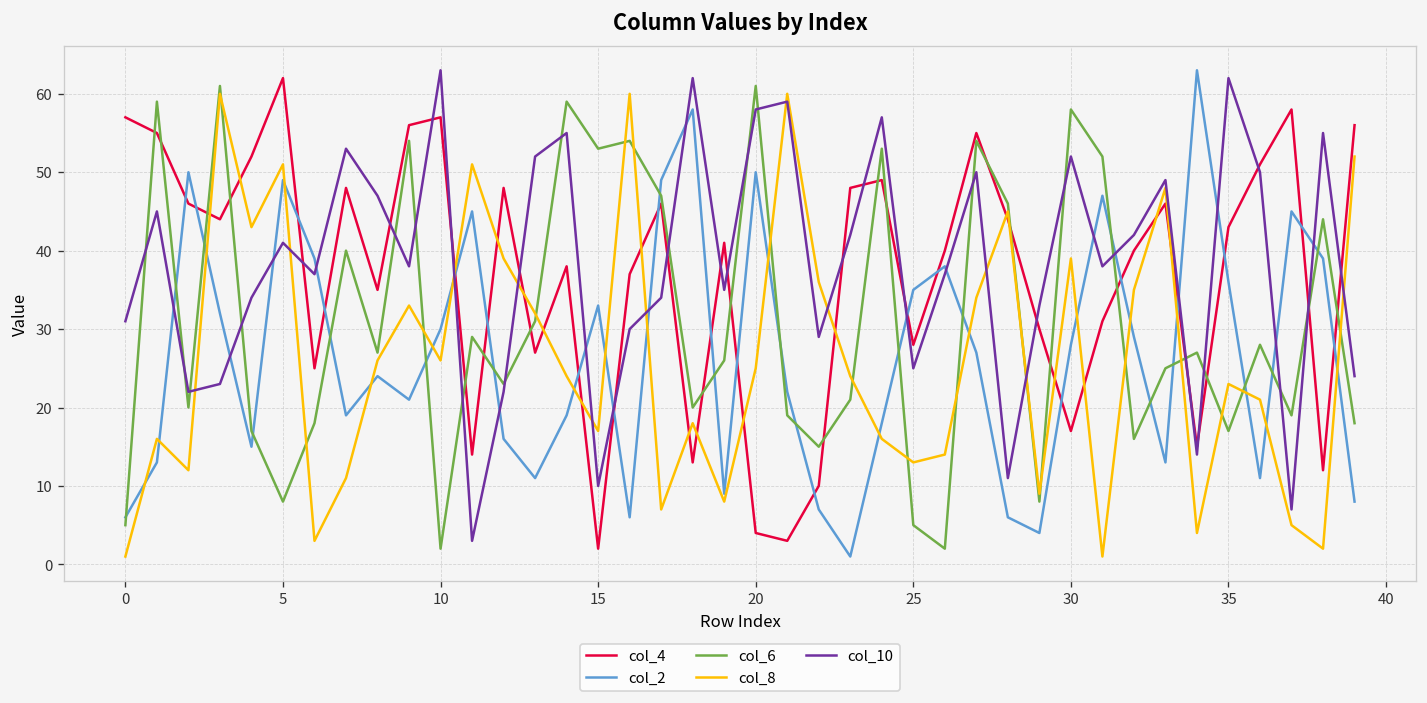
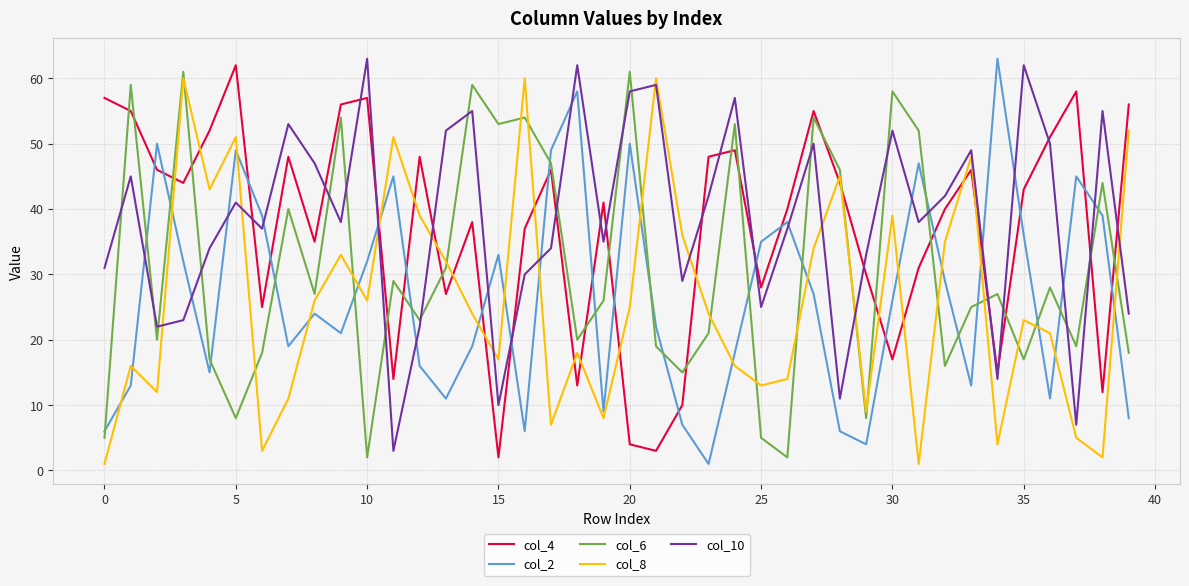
col_2, 10: 30 -> 32
col_2, 30: 28 -> 26
